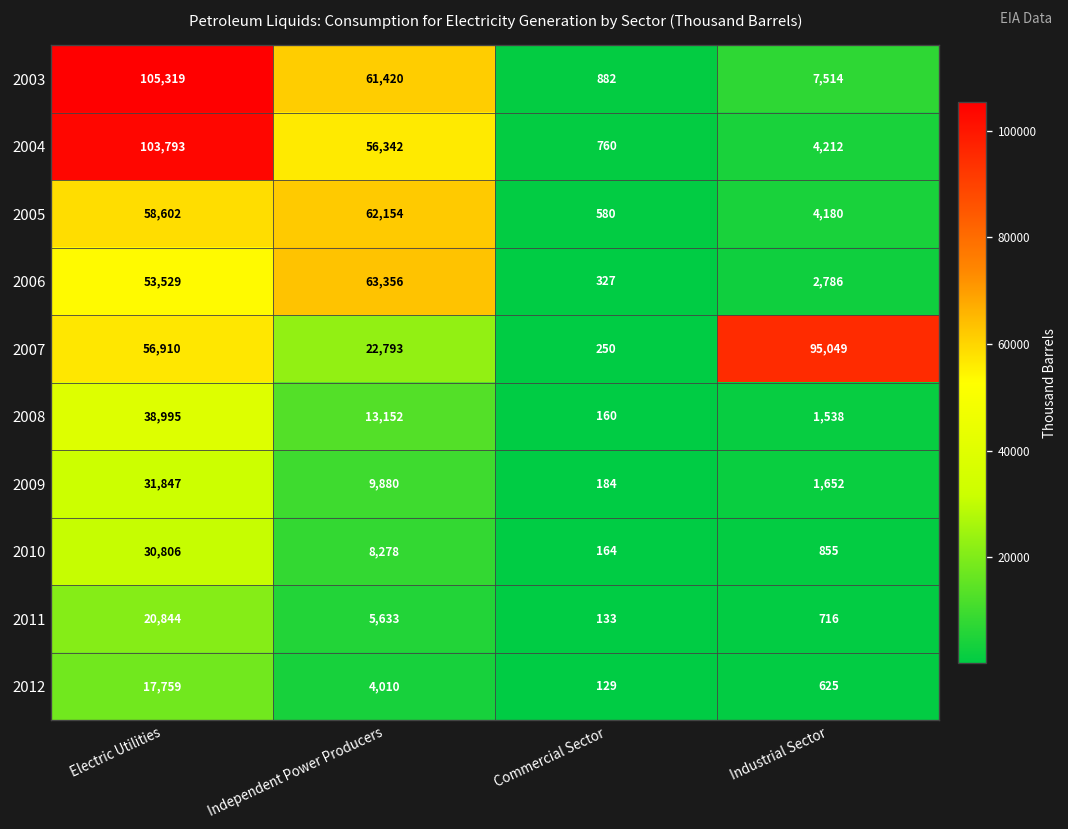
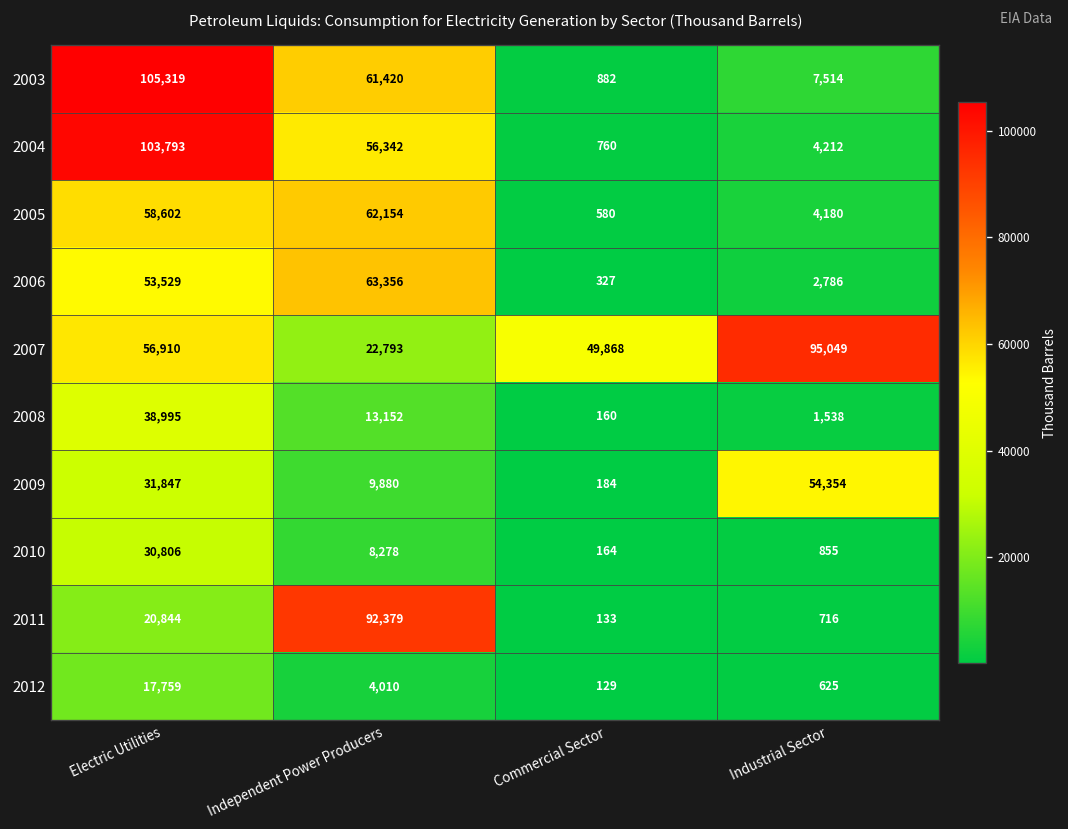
2007, Commercial Sector: 250 -> 49,868
2009, Industrial Sector: 1,652 -> 54,354
2011, Independent Power Producers: 5,633 -> 92,379
